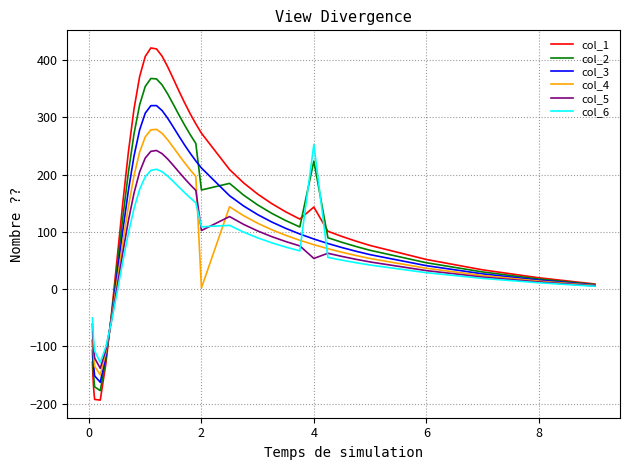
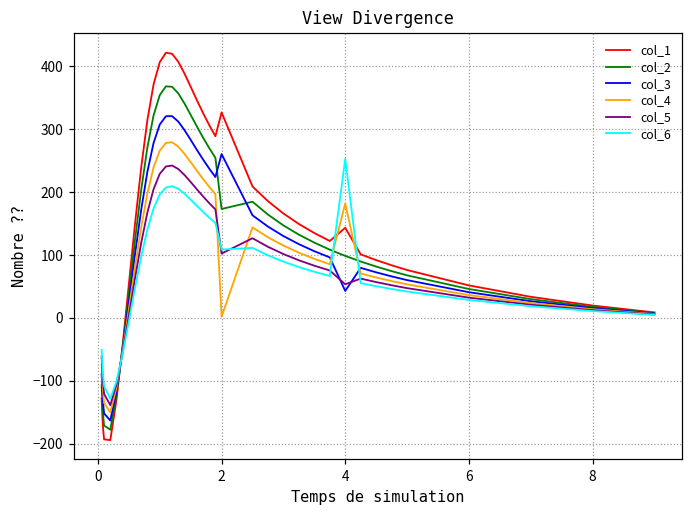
col_1, 2: 270 -> 330
col_3, 2: 210 -> 260
col_2, 4: 220 -> 100
col_3, 4: 90 -> 40
col_4, 4: 80 -> 180
